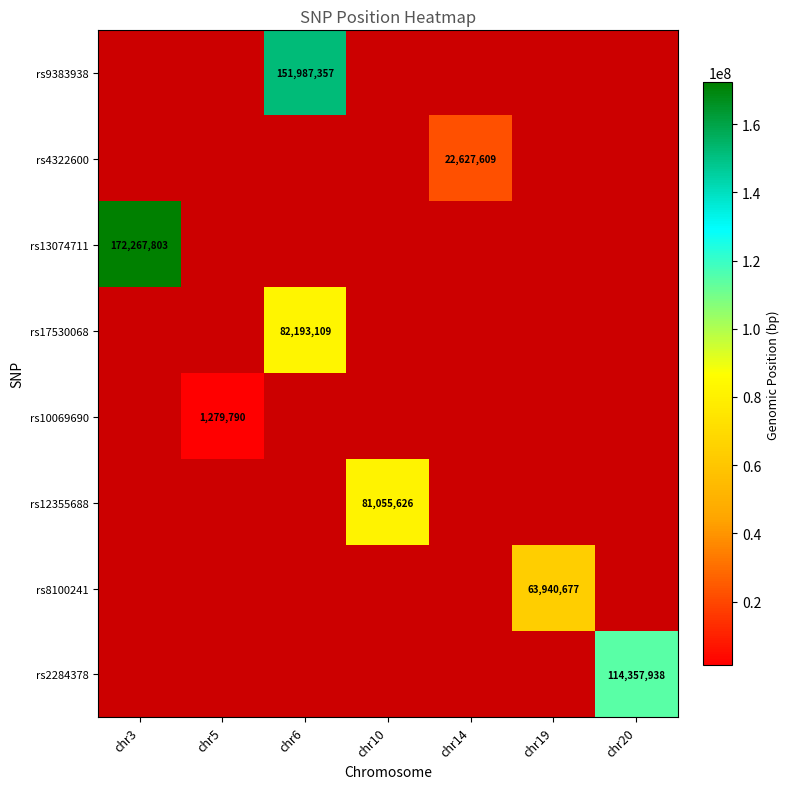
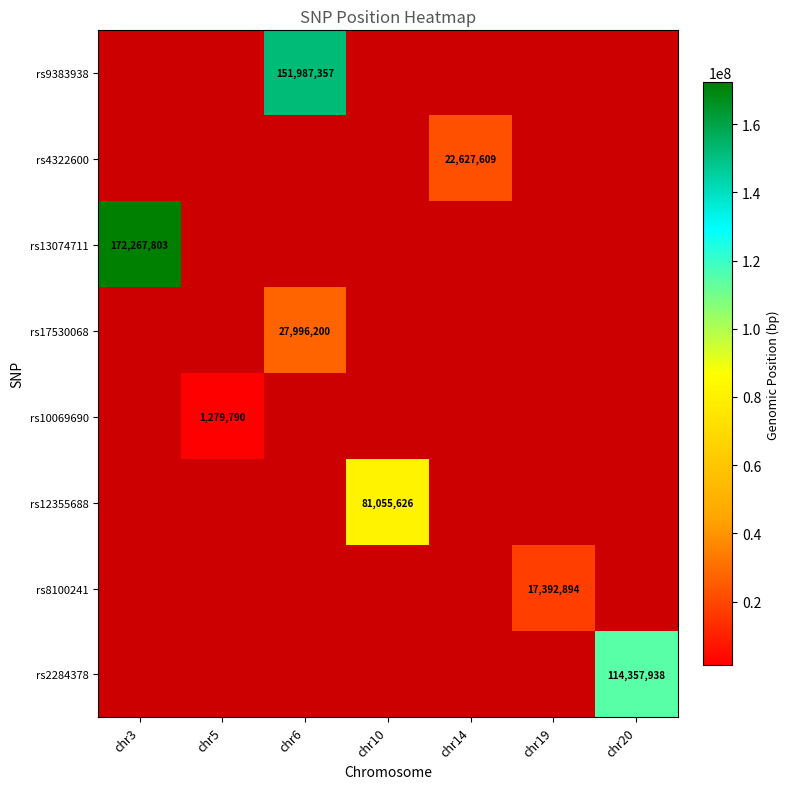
rs17530068, chr6: 82,193,109 -> 27,996,200
rs8100241, chr19: 63,940,677 -> 17,392,894
